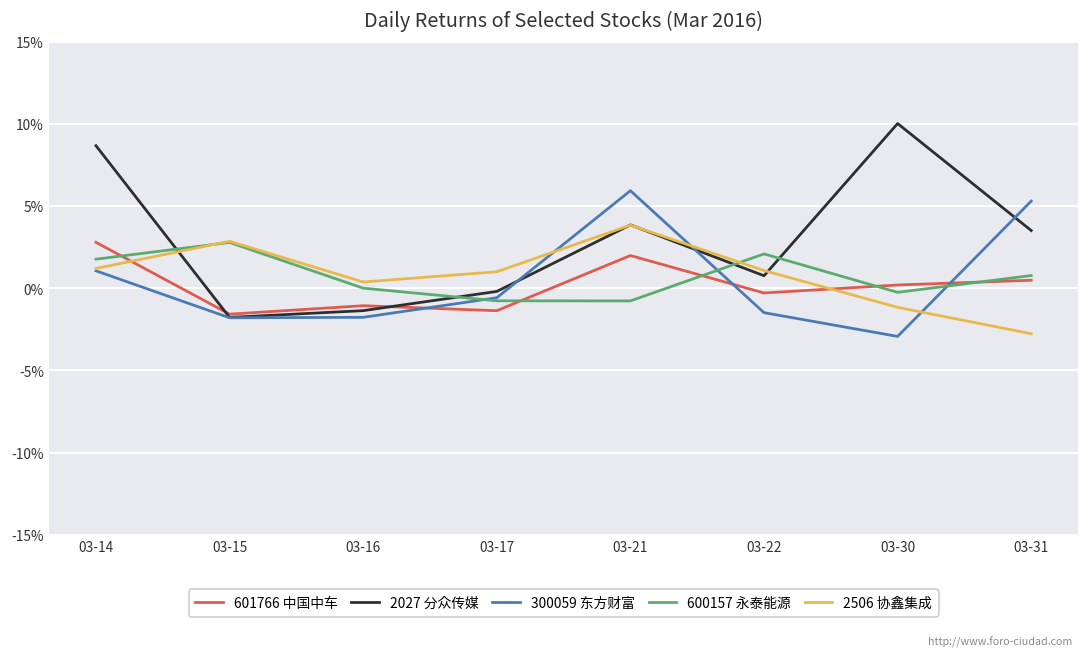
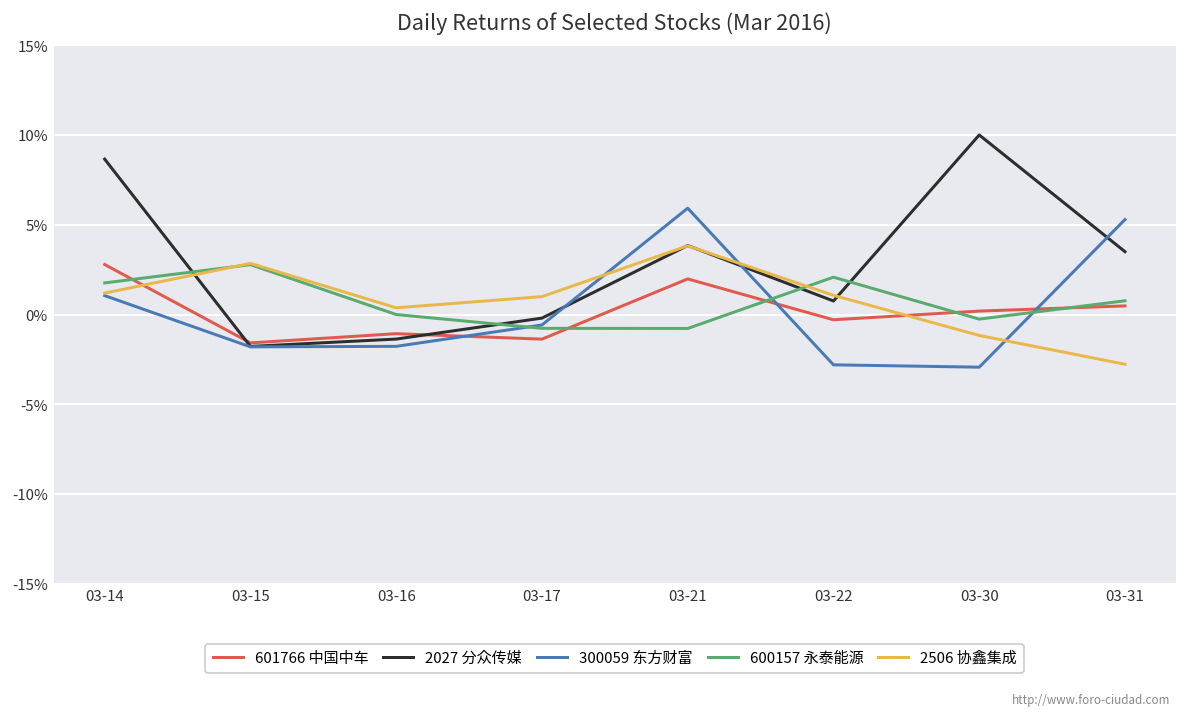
300059 东方财富, 03-22: -1.5% -> -2.8%
